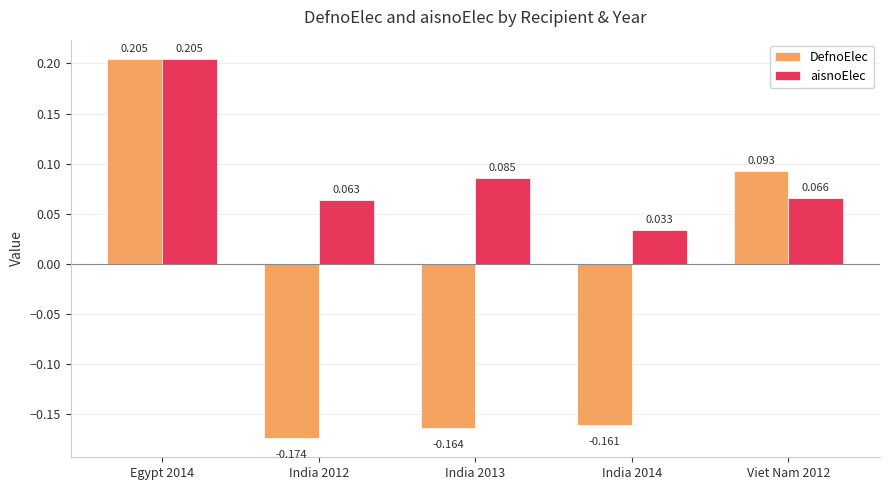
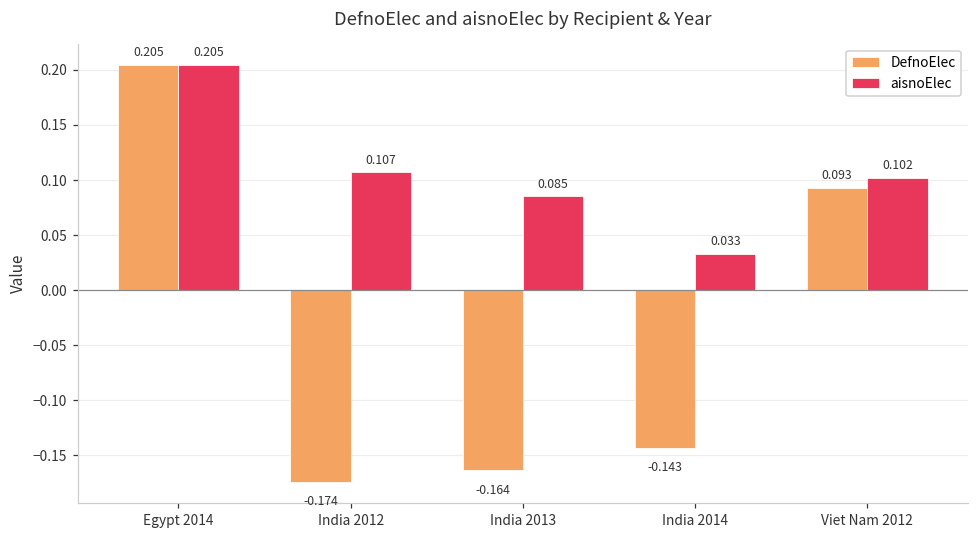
aisnoElec, India 2012: 0.063 -> 0.107
DefnoElec, India 2014: -0.161 -> -0.143
aisnoElec, Viet Nam 2012: 0.066 -> 0.102
